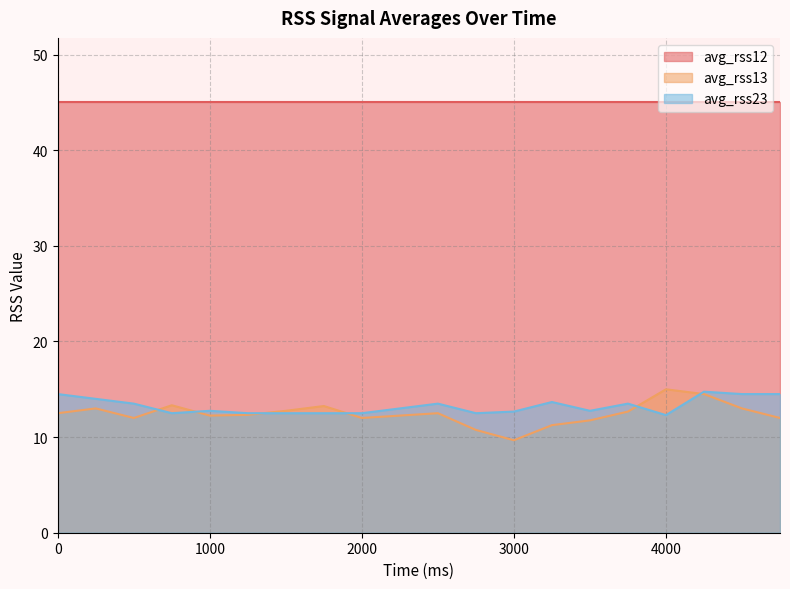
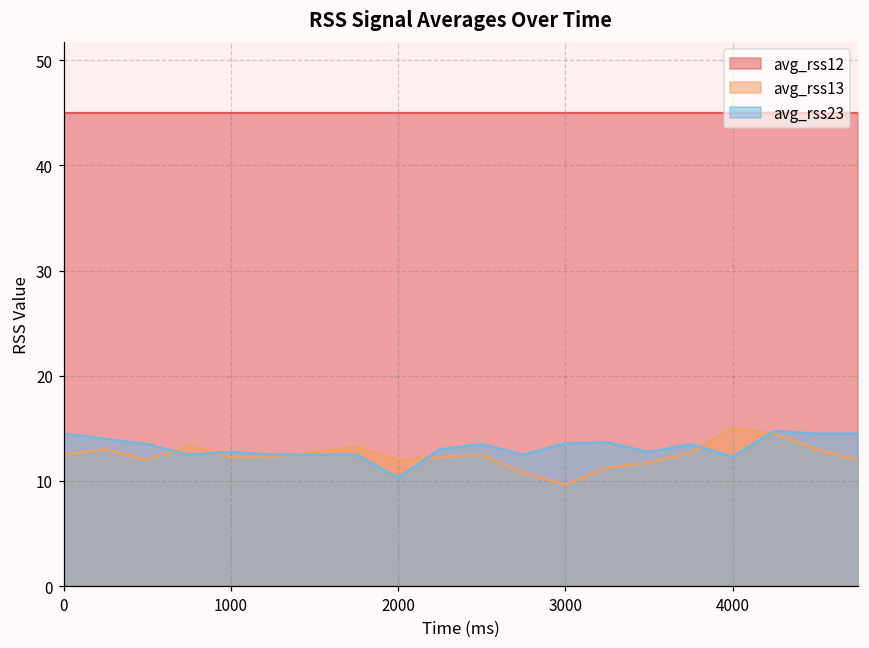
avg_rss23, 2000: 13 -> 10
avg_rss23, 3000: 13 -> 14
